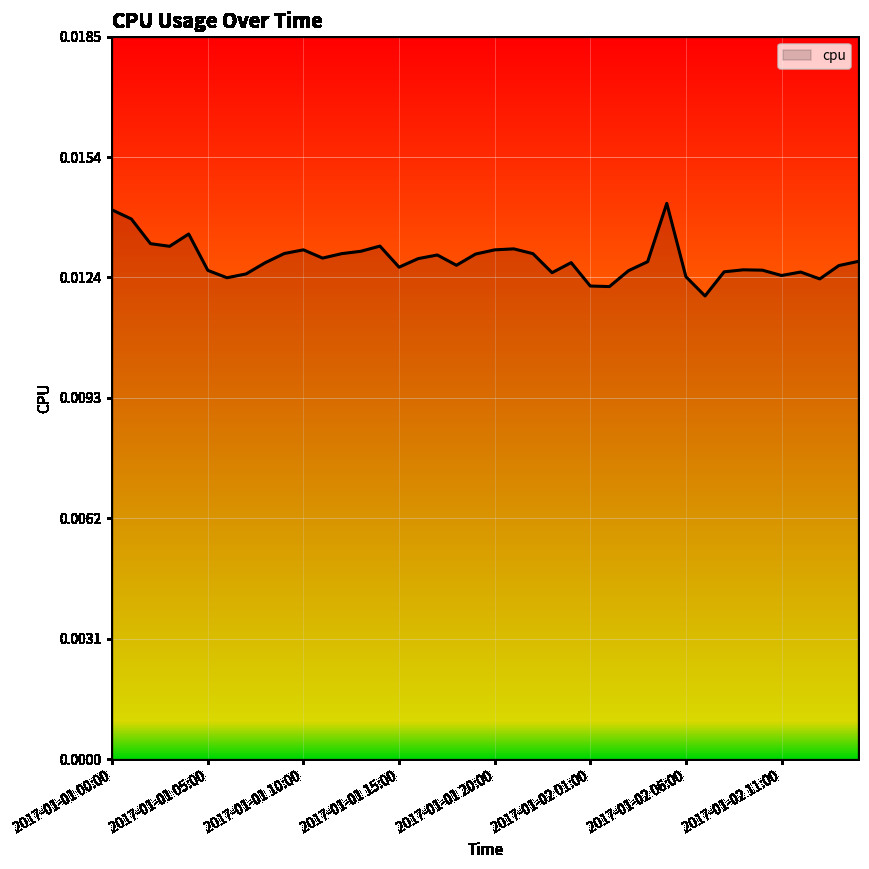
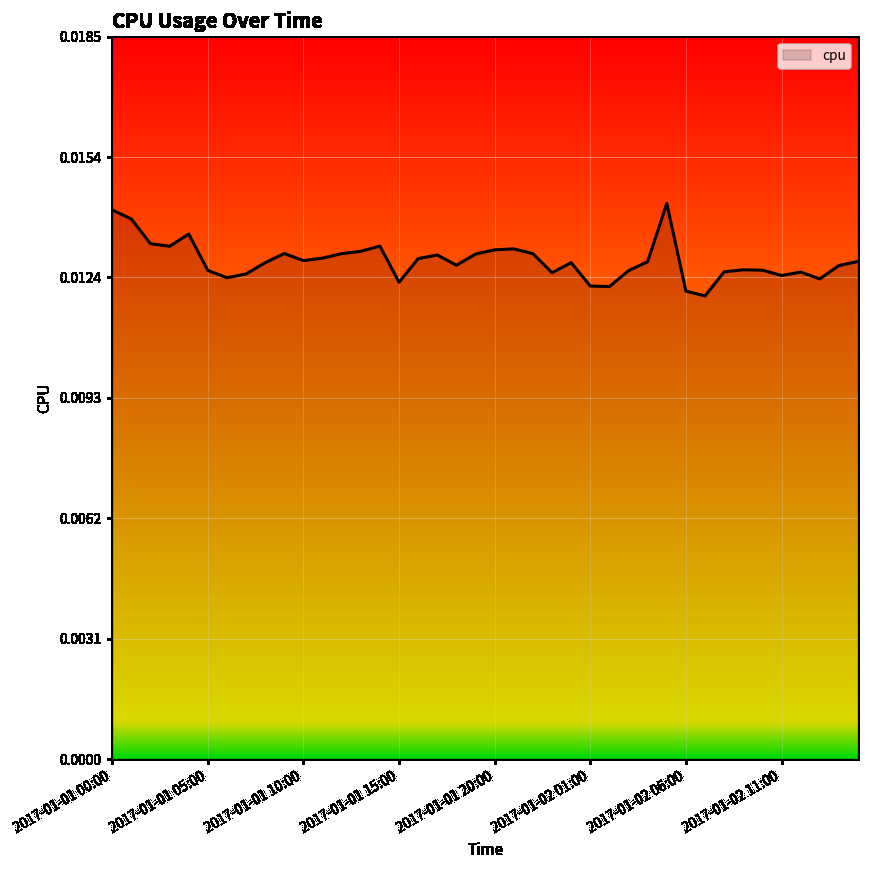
2017-01-01 10:00: 0.0131 -> 0.0128
2017-01-01 15:00: 0.0126 -> 0.0122
2017-01-02 06:00: 0.0124 -> 0.0120
